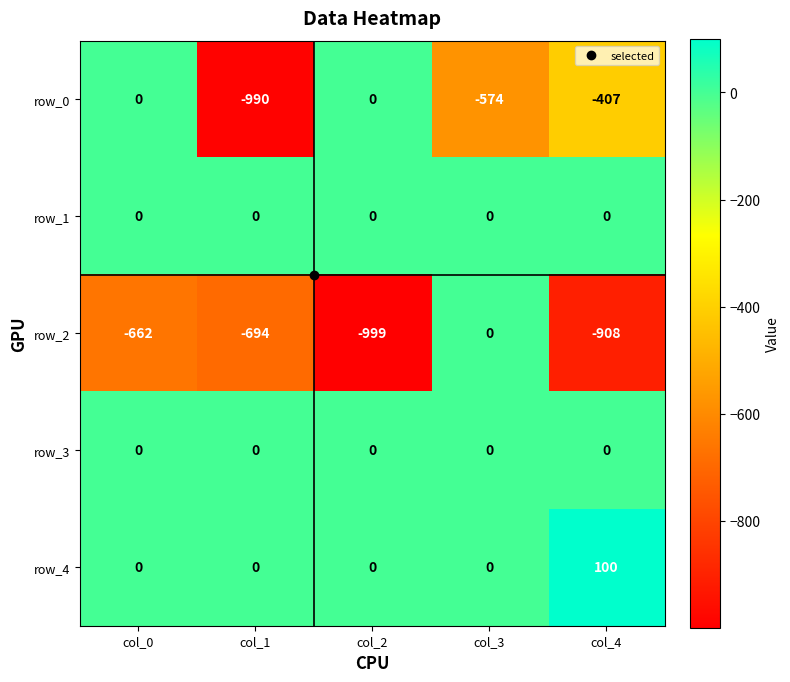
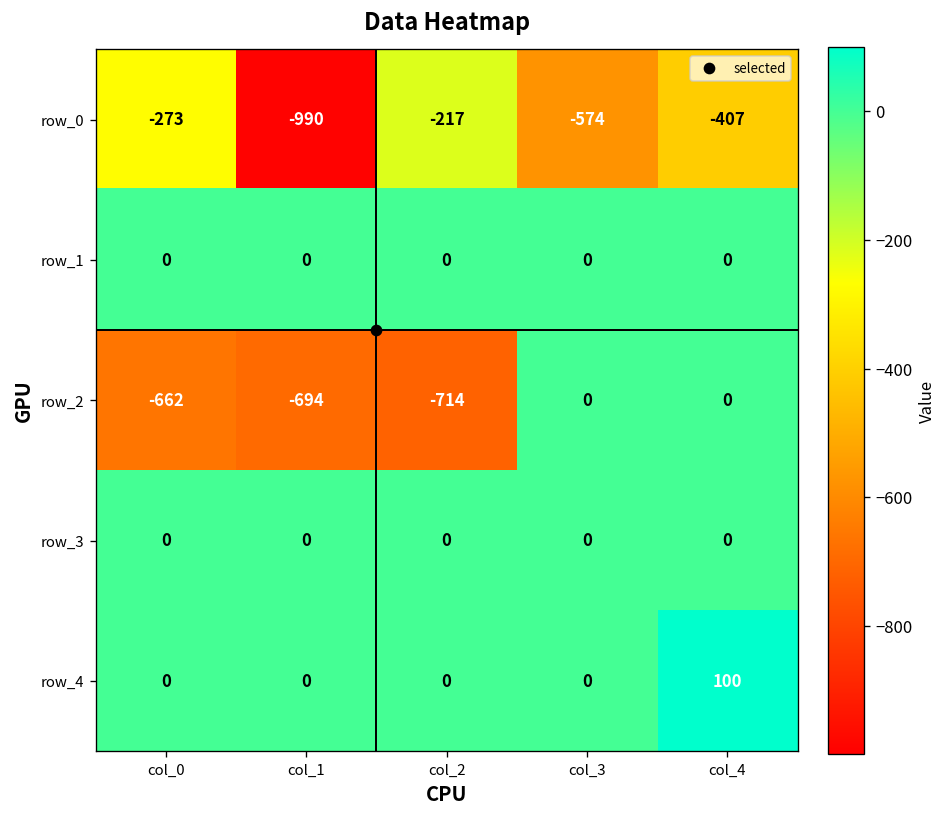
row_0, col_0: 0 -> -273
row_0, col_2: 0 -> -217
row_2, col_2: -999 -> -714
row_2, col_4: -908 -> 0
